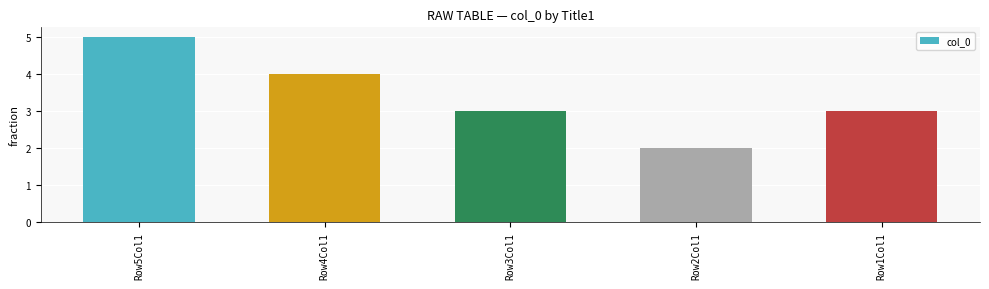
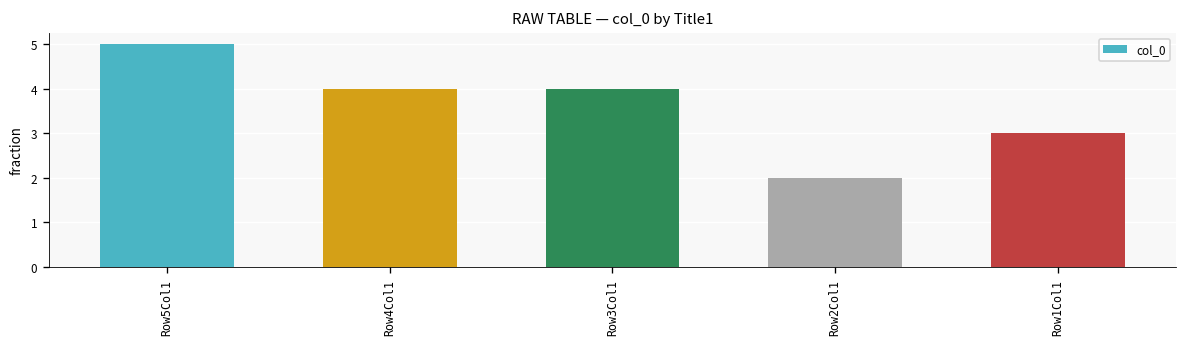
Row3Col1: 3 -> 4
